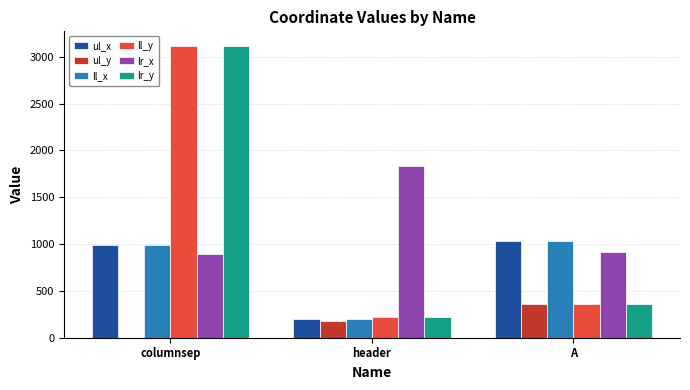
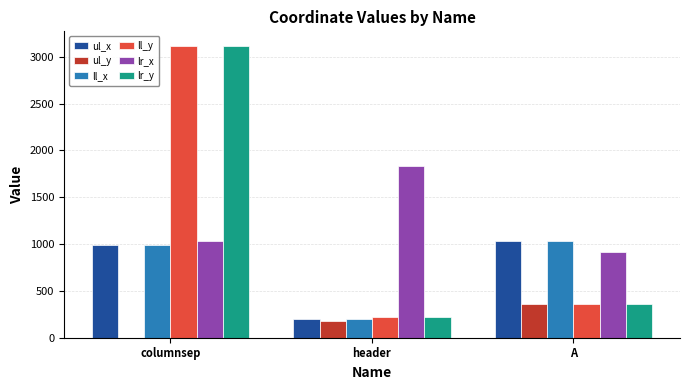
lr_x, columnsep: 900 -> 1000
